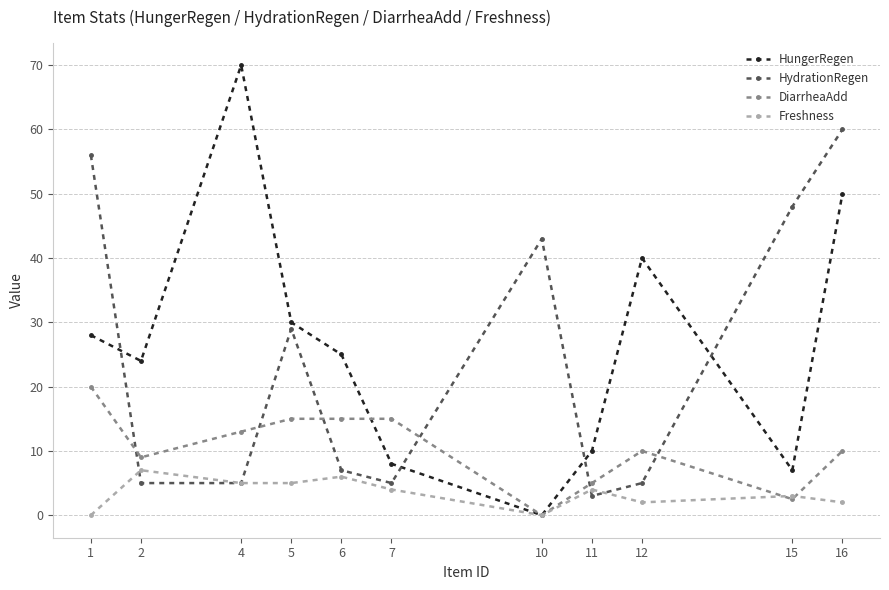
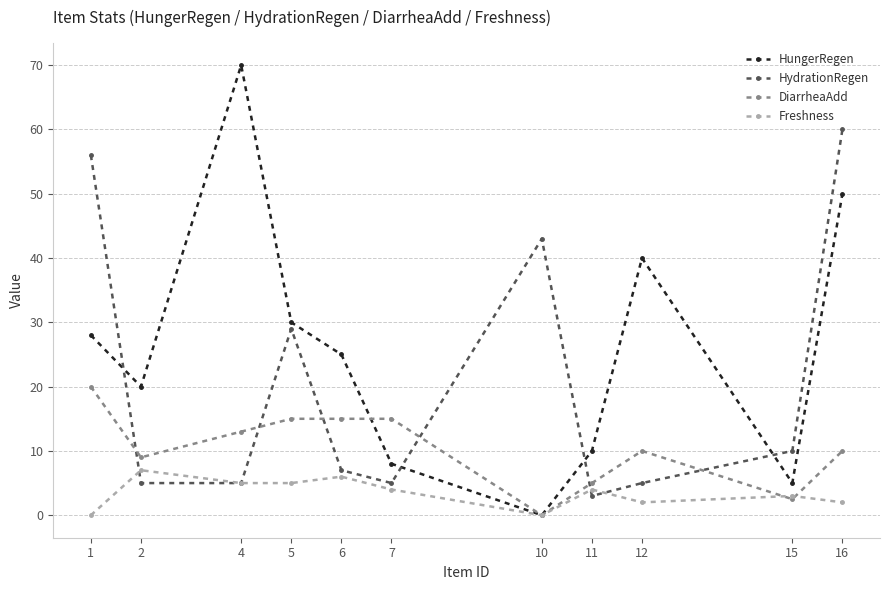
HungerRegen, 2: 24 -> 20
HungerRegen, 15: 7 -> 5
HydrationRegen, 15: 48 -> 10
